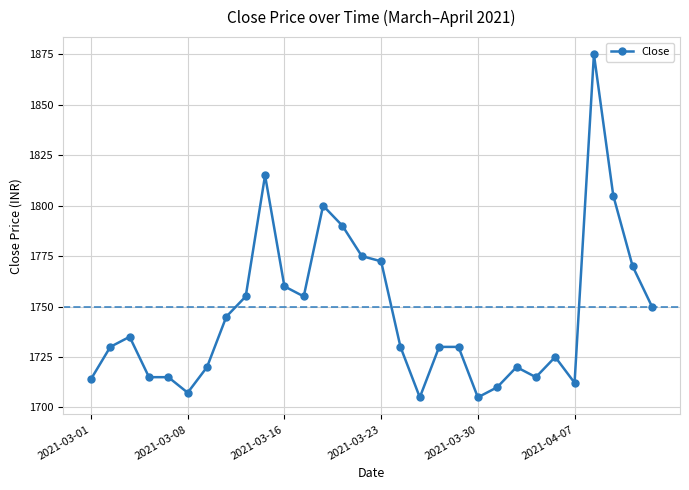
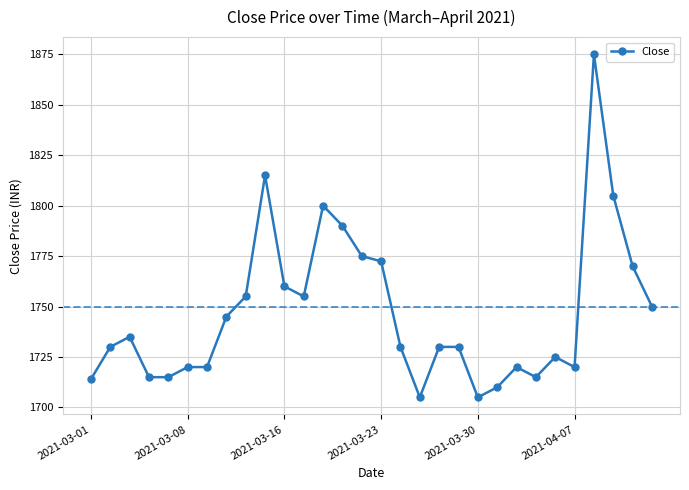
2021-03-08: 1707 -> 1720
2021-04-07: 1712 -> 1720
